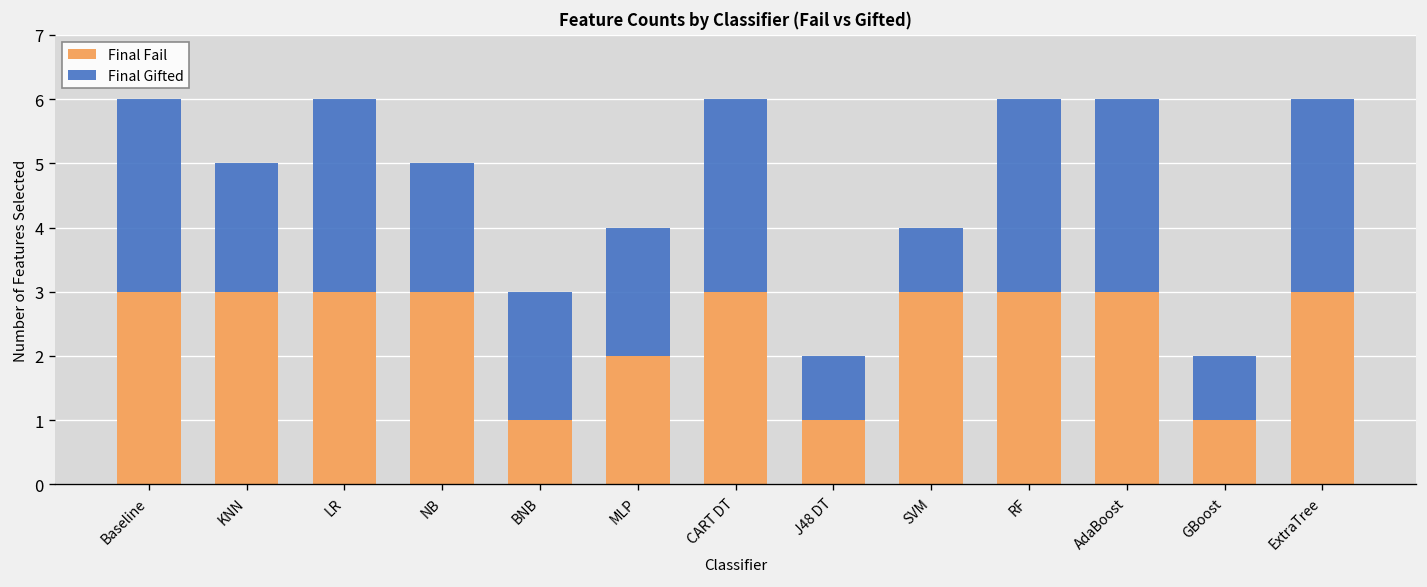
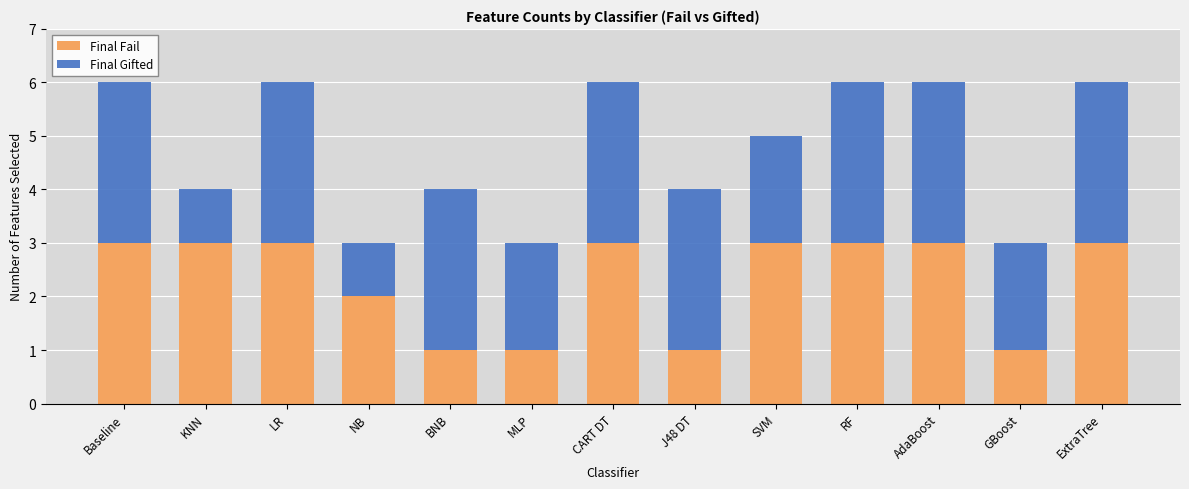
Final Gifted, KNN: 2 -> 1
Final Fail, NB: 3 -> 2
Final Gifted, NB: 2 -> 1
Final Gifted, BNB: 2 -> 3
Final Fail, MLP: 2 -> 1
Final Gifted, J48 DT: 1 -> 3
Final Gifted, SVM: 1 -> 2
Final Gifted, GBoost: 1 -> 2
